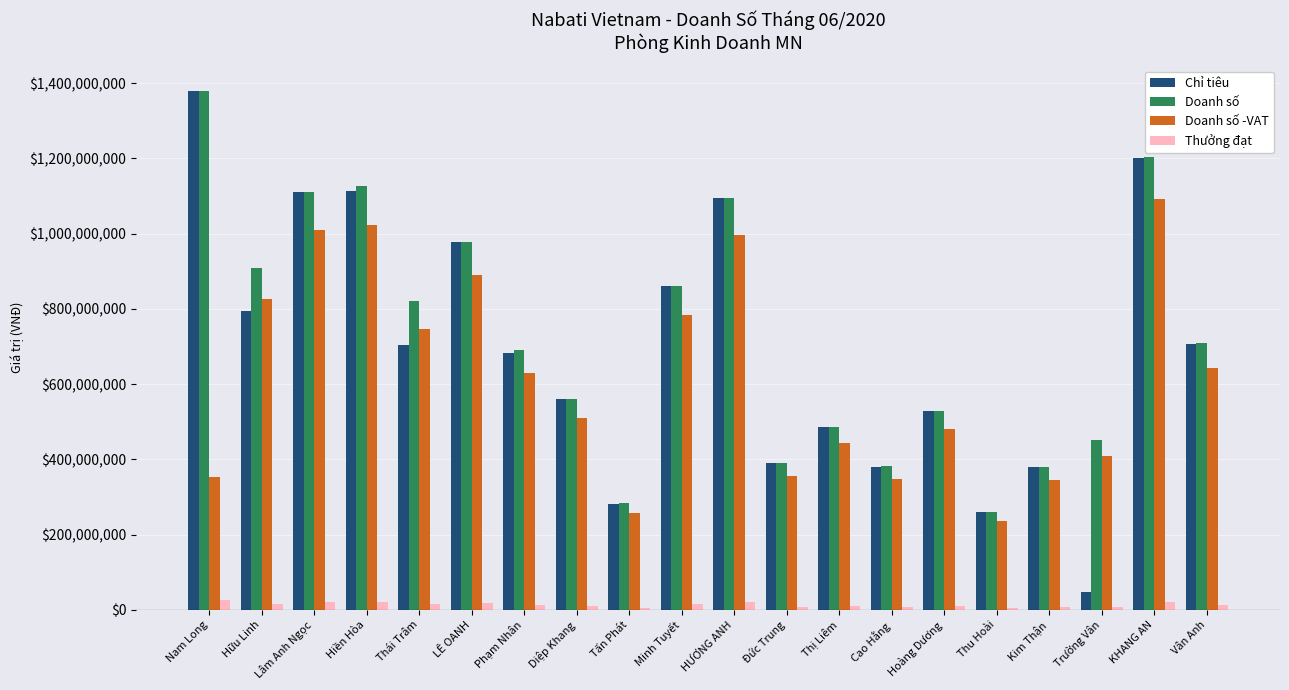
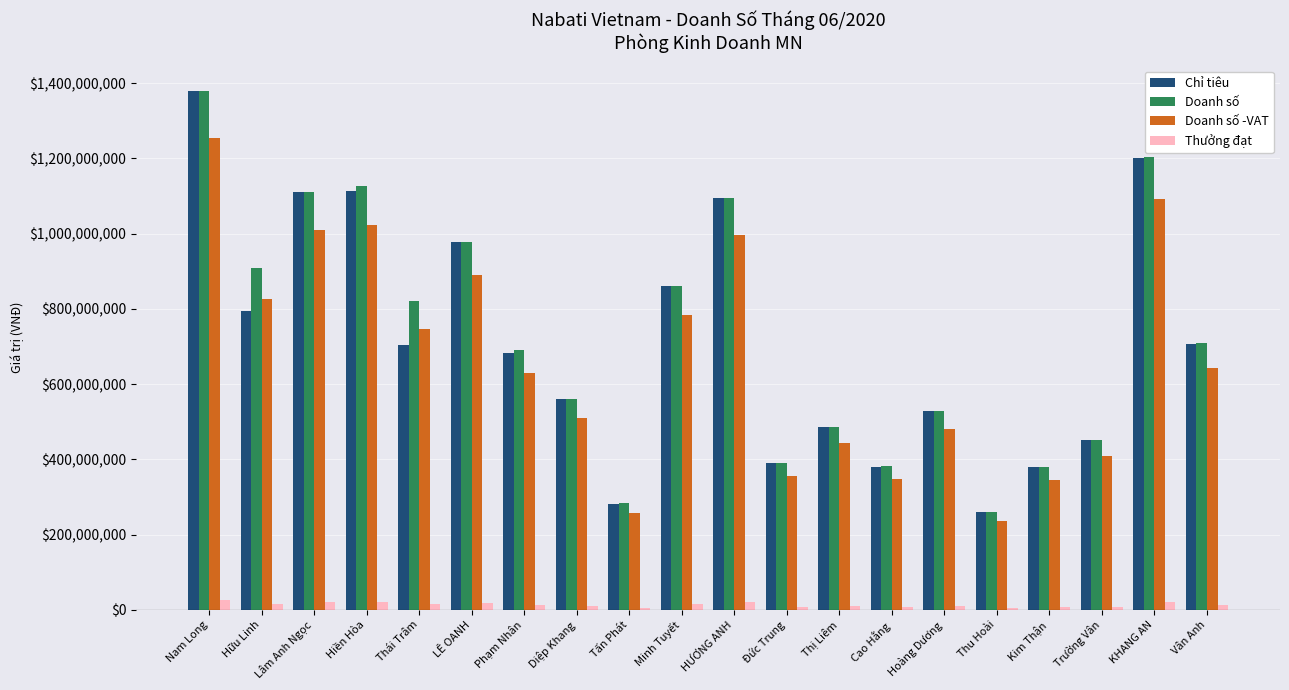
Doanh số -VAT, Nam Long: $350,000,000 -> $1,250,000,000
Chỉ tiêu, Trường Vân: $50,000,000 -> $450,000,000
